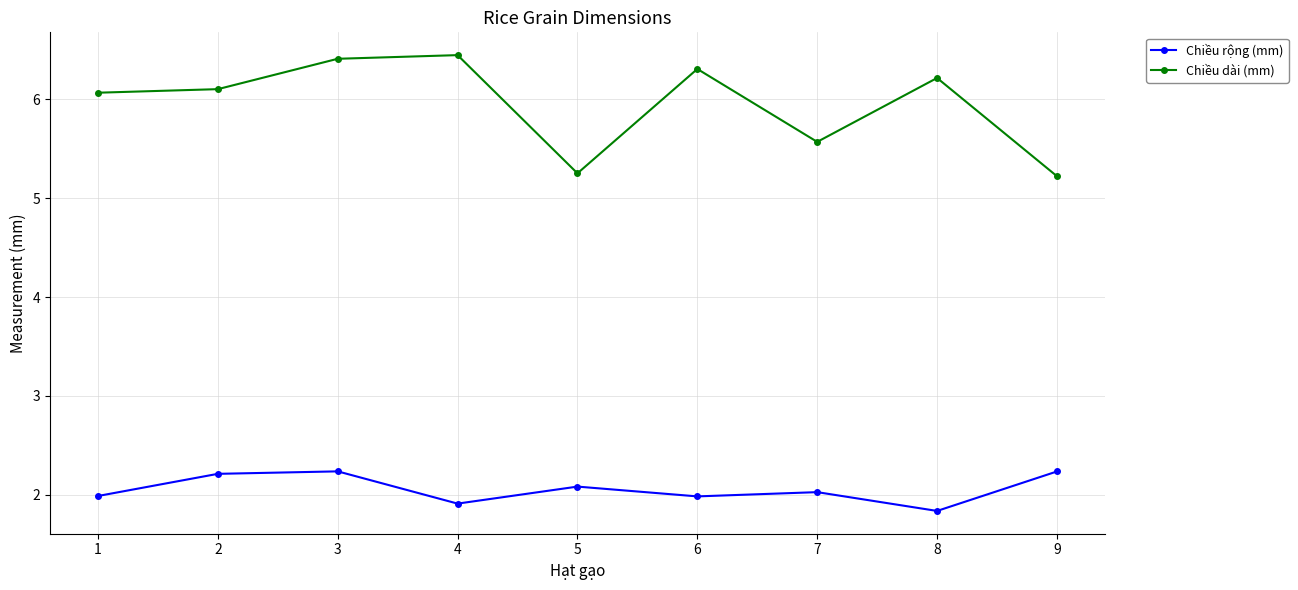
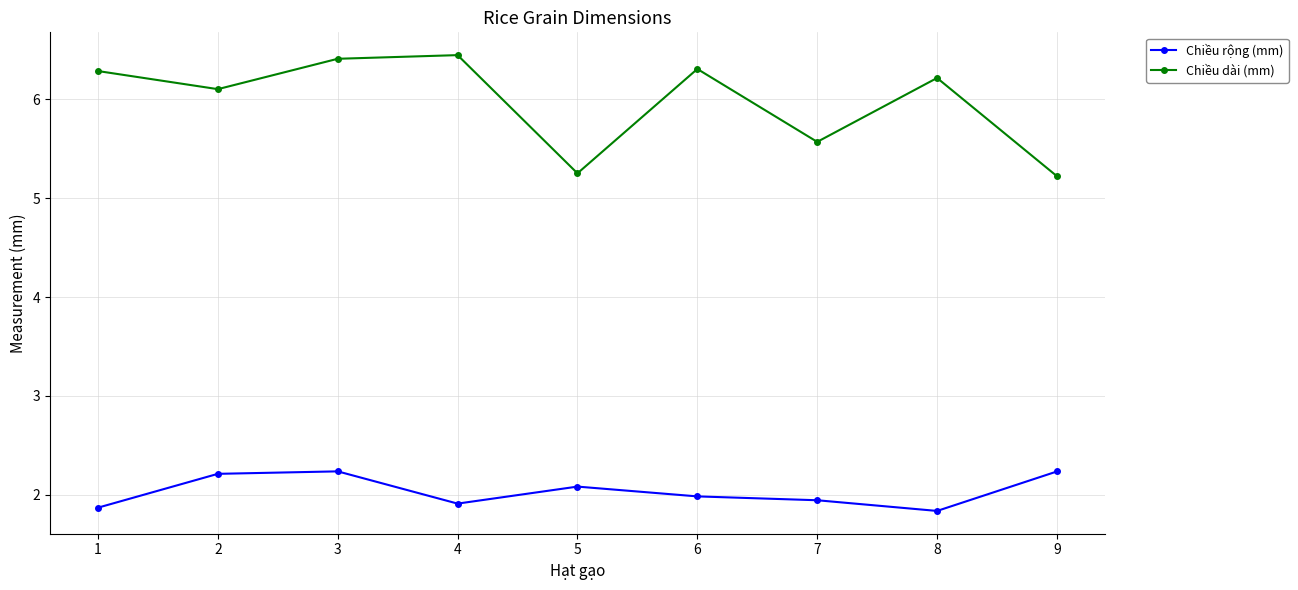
Chiều rộng (mm), 1: 2.0 -> 1.9
Chiều dài (mm), 1: 6.1 -> 6.3
Chiều rộng (mm), 7: 2.0 -> 1.9
